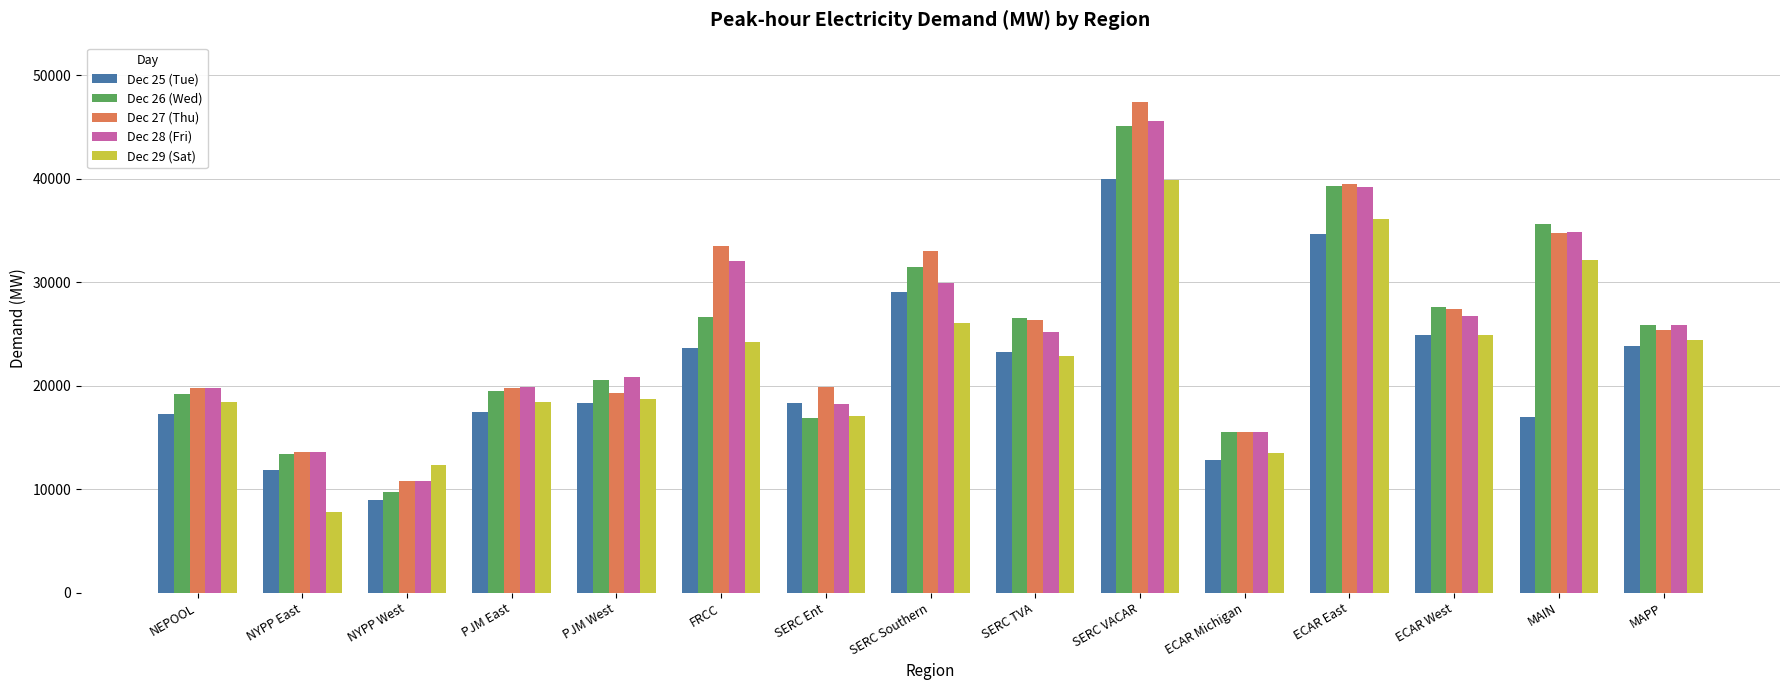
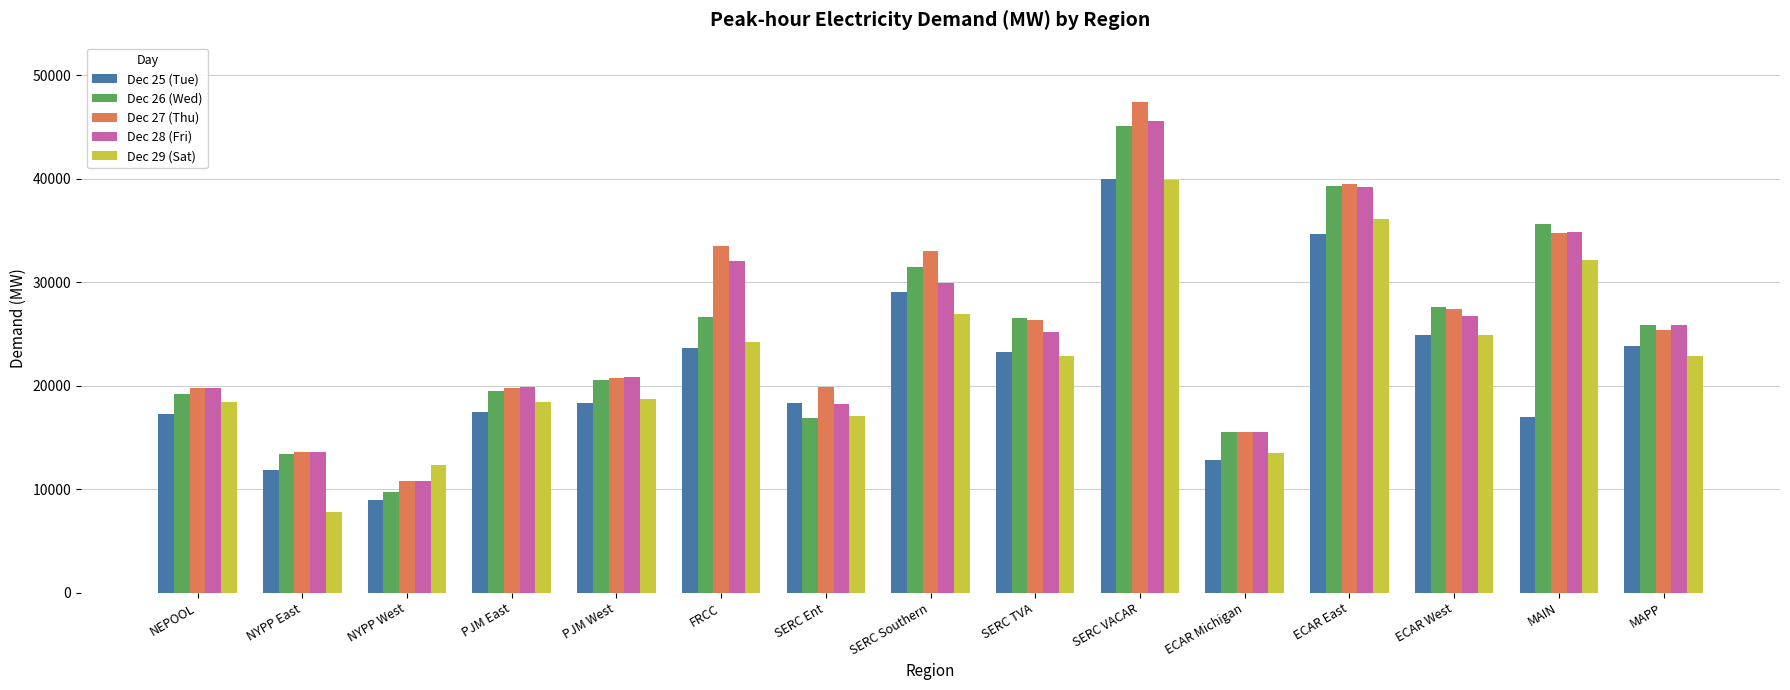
Dec 27 (Thu), PJM West: 19300 -> 20800
Dec 29 (Sat), SERC Southern: 26100 -> 27000
Dec 29 (Sat), MAPP: 24400 -> 22800
